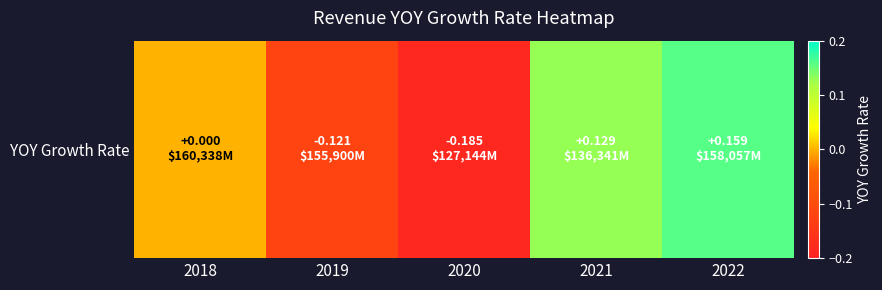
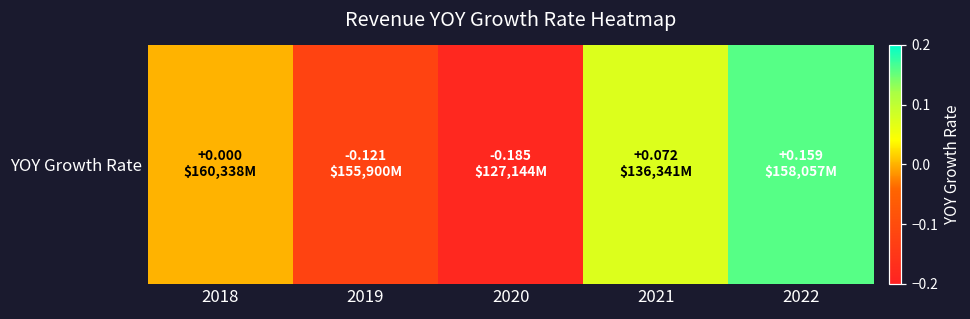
YOY Growth Rate, 2021: +0.129 -> +0.072
